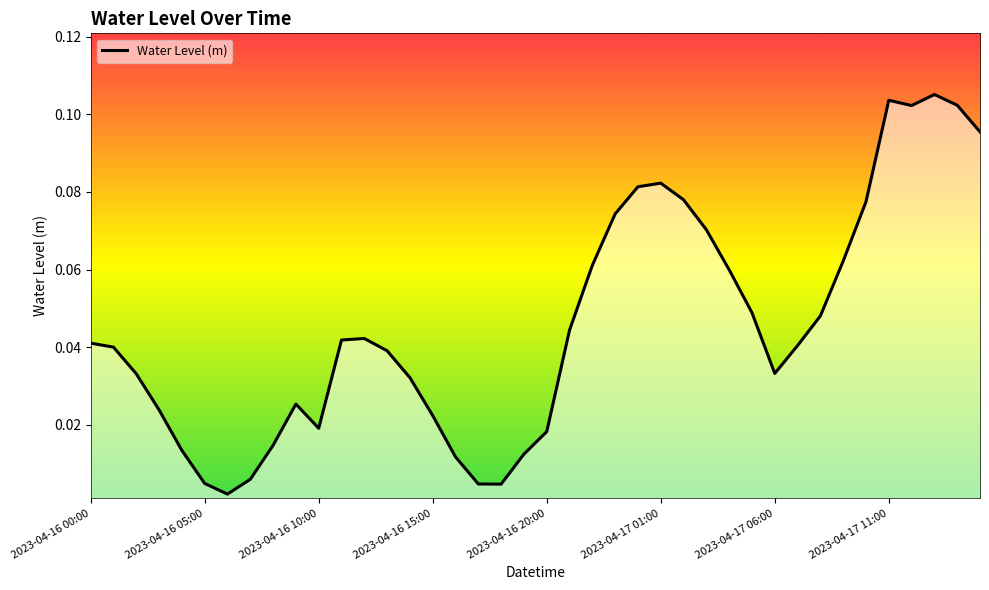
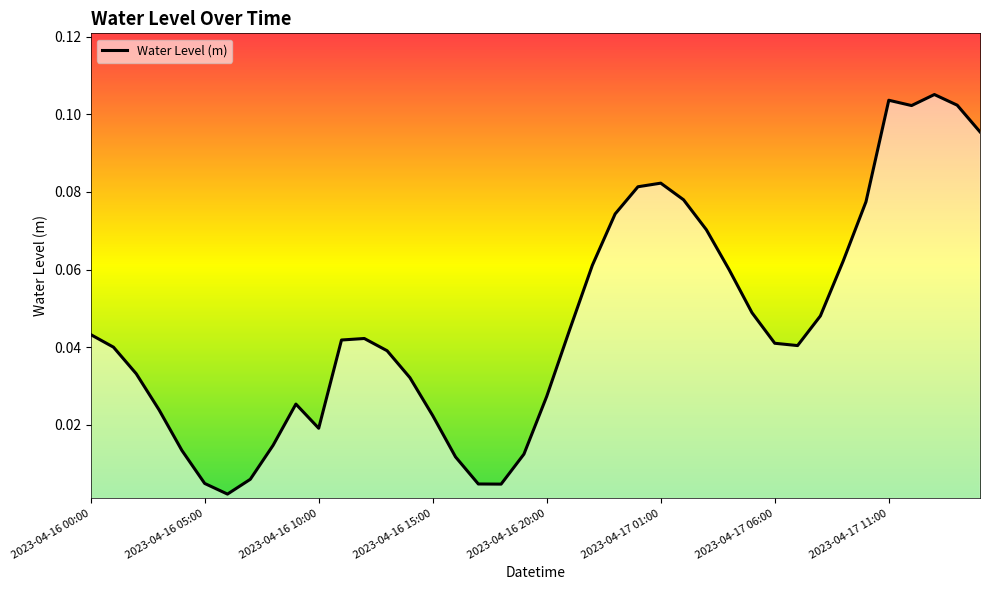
2023-04-16 00:00: 0.041 -> 0.043
2023-04-16 20:00: 0.018 -> 0.027
2023-04-17 06:00: 0.033 -> 0.041
